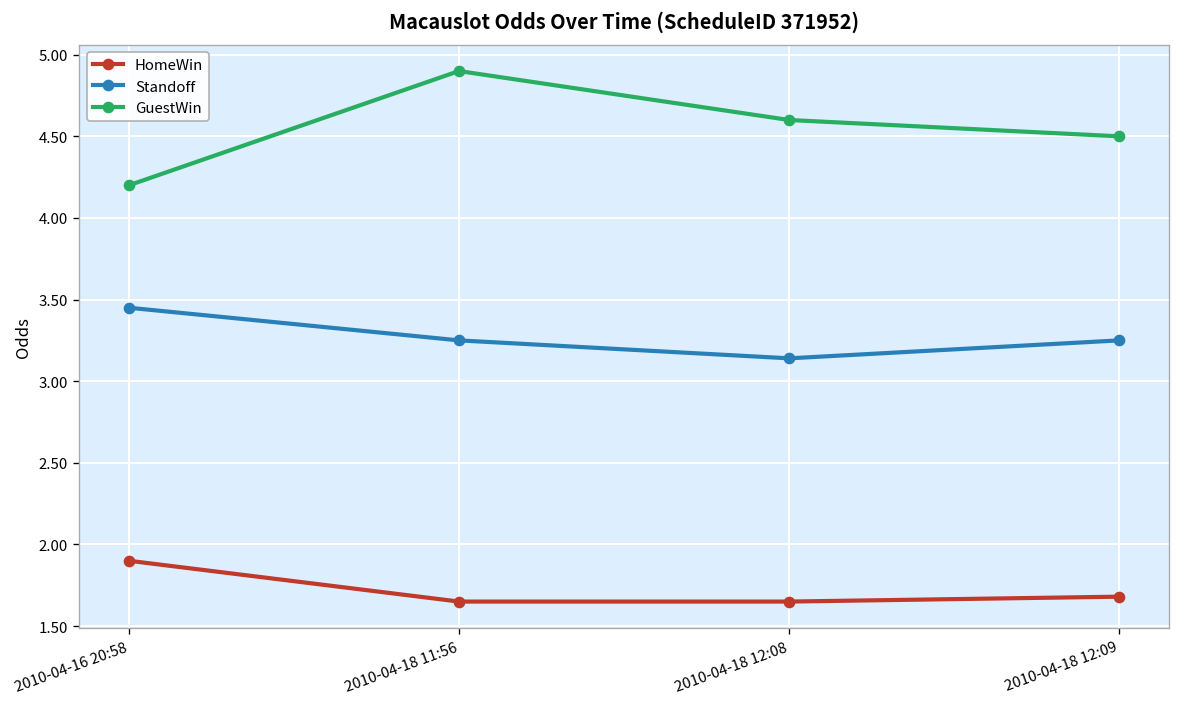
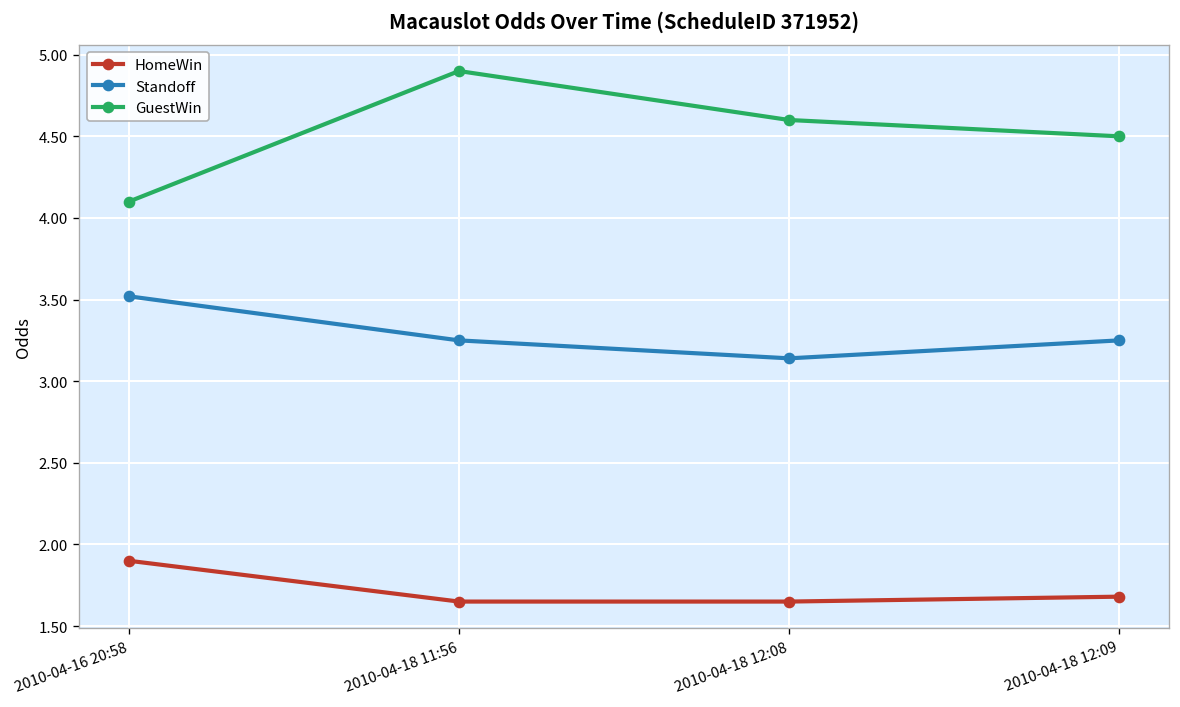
Standoff, 2010-04-16 20:58: 3.45 -> 3.52
GuestWin, 2010-04-16 20:58: 4.2 -> 4.1
